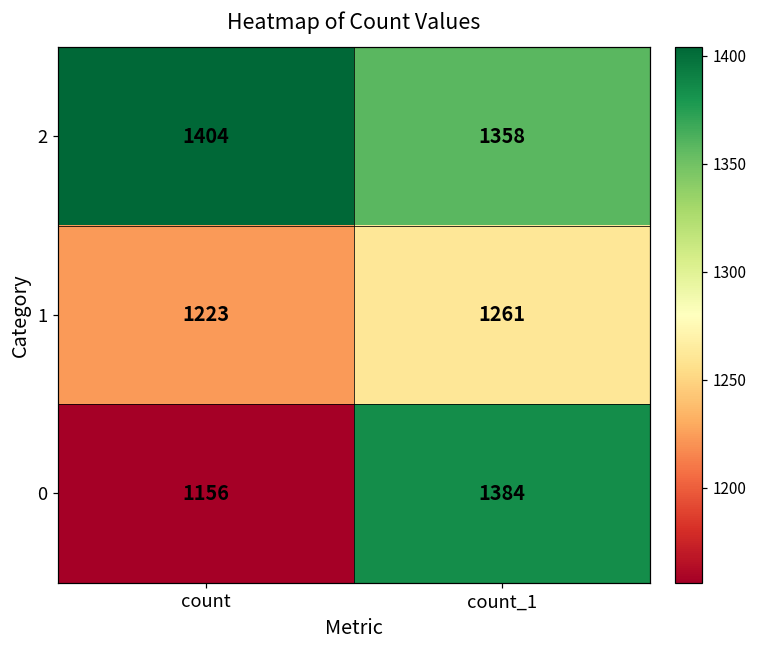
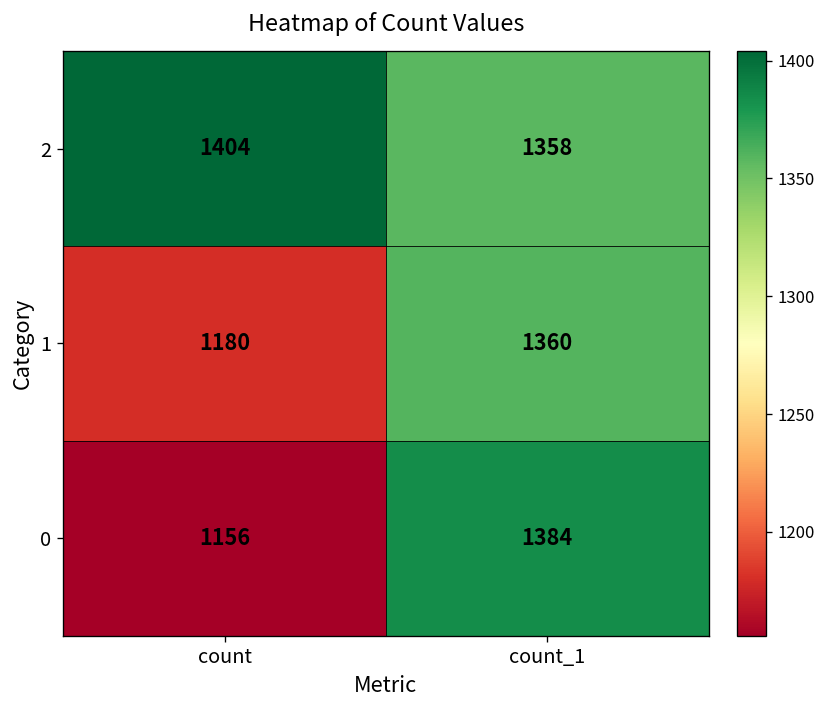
1, count: 1223 -> 1180
1, count_1: 1261 -> 1360
